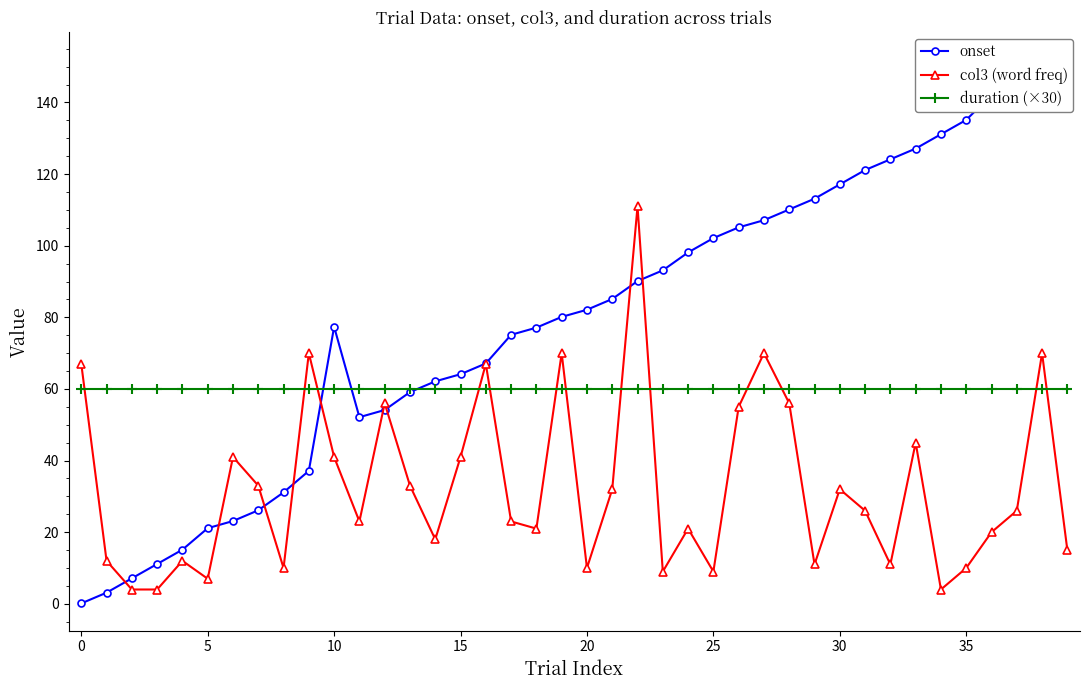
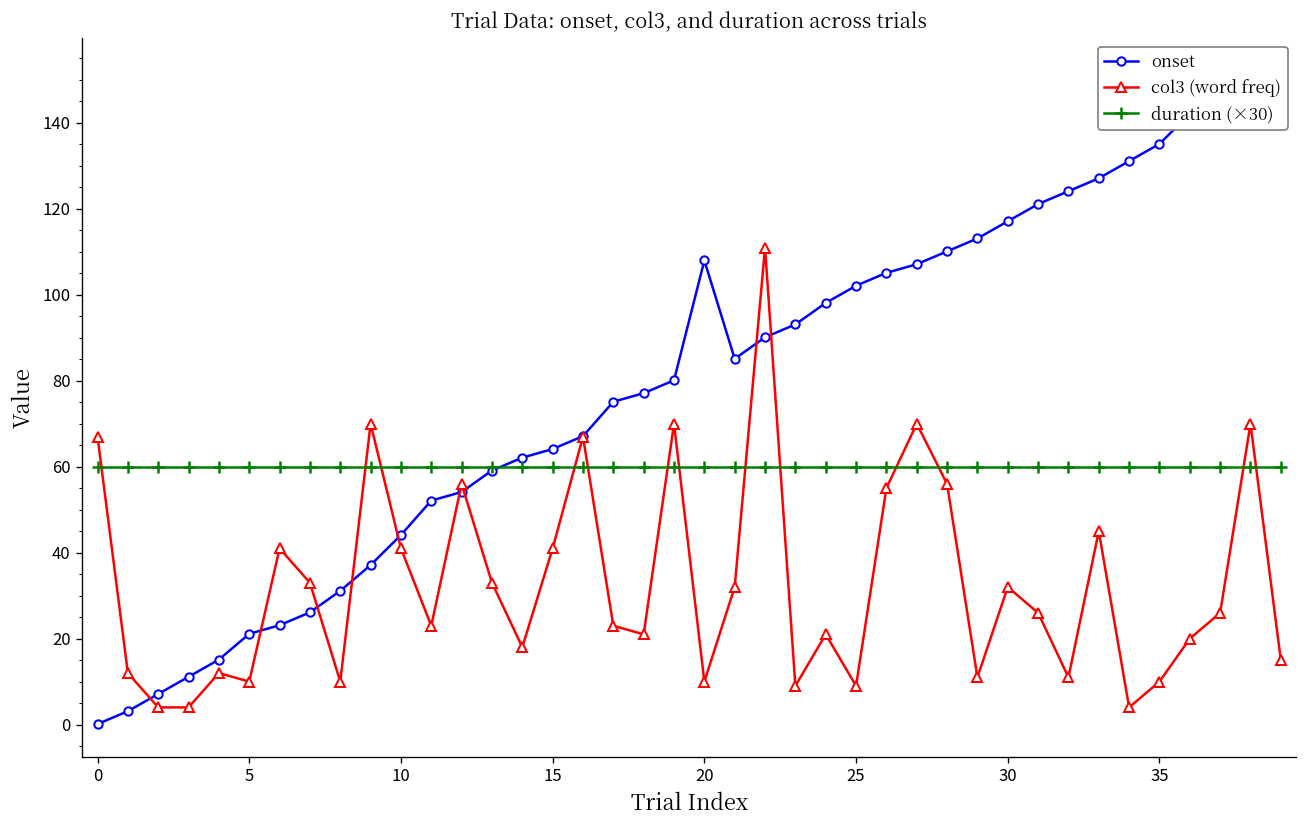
col3 (word freq), 5: 7 -> 10
onset, 10: 77 -> 44
onset, 20: 82 -> 108
